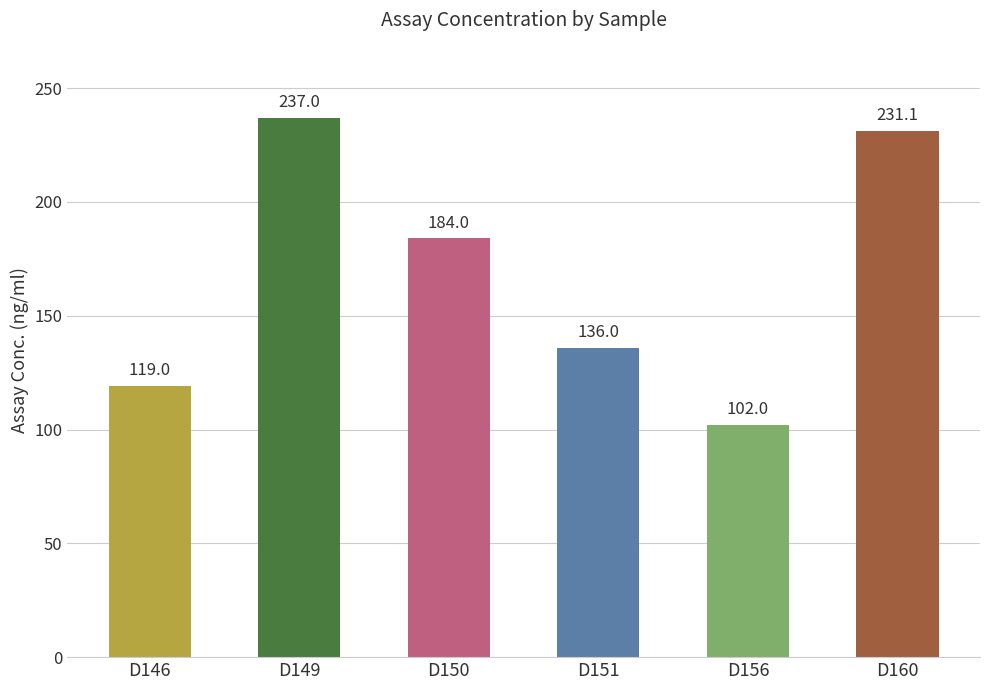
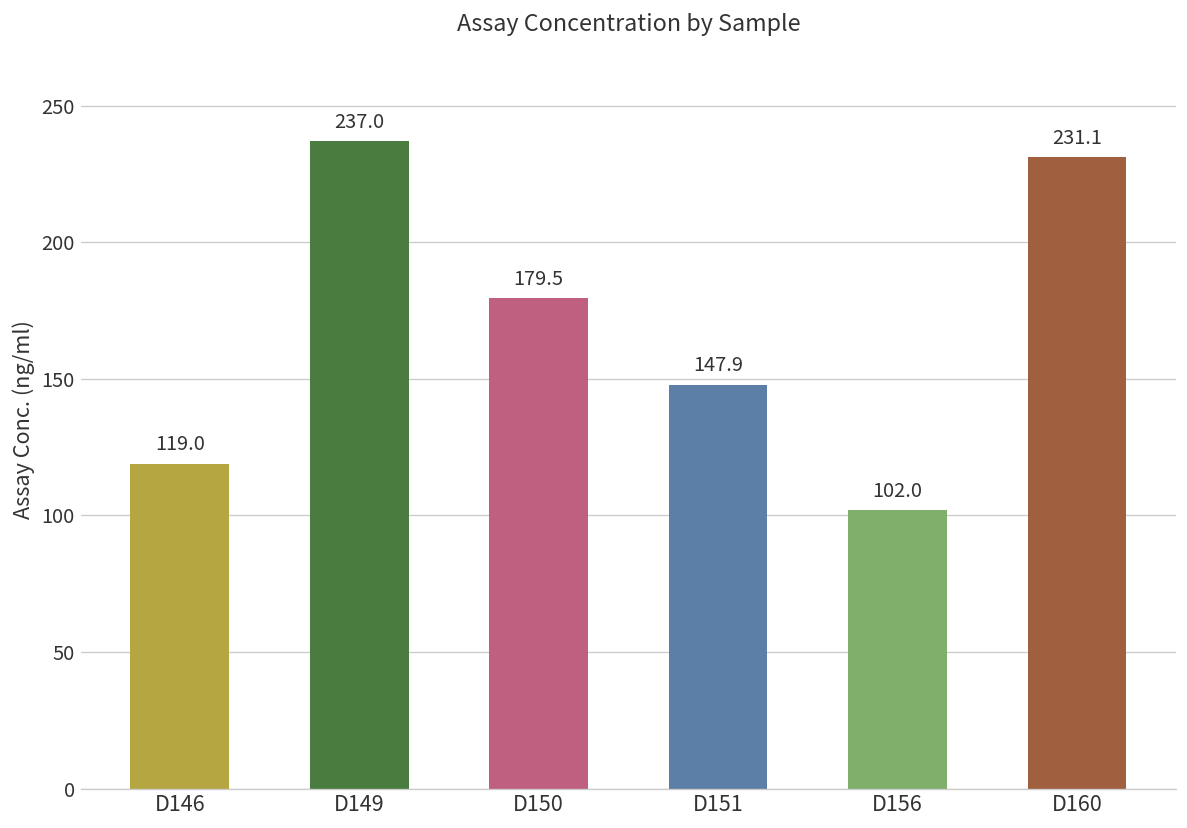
D150: 184.0 -> 179.5
D151: 136.0 -> 147.9
